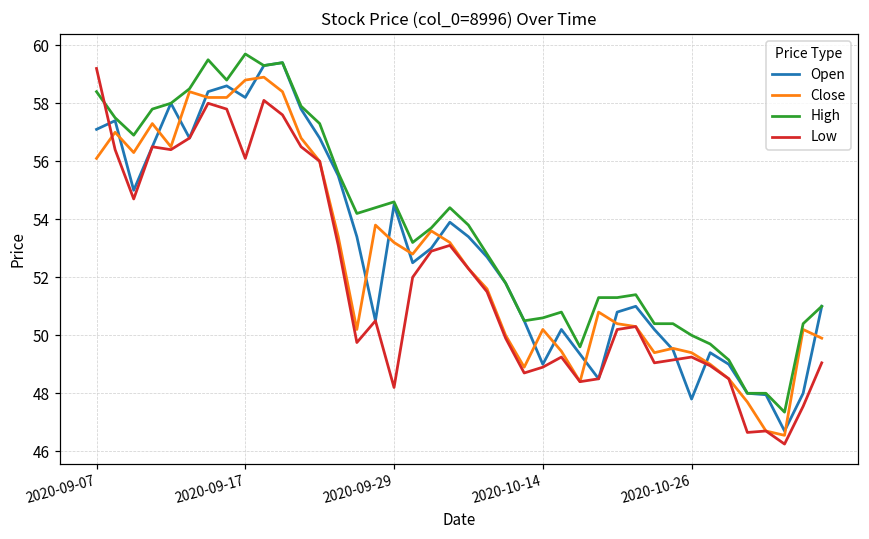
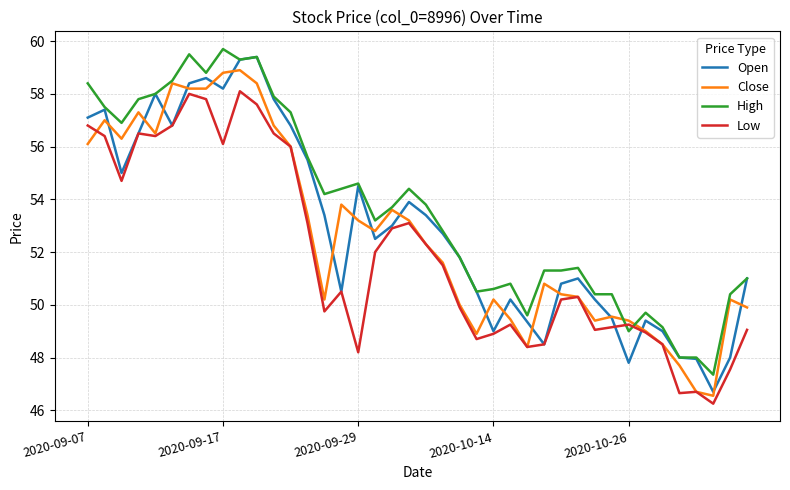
Low, 2020-09-07: 59.2 -> 56.8
High, 2020-10-26: 50 -> 49
